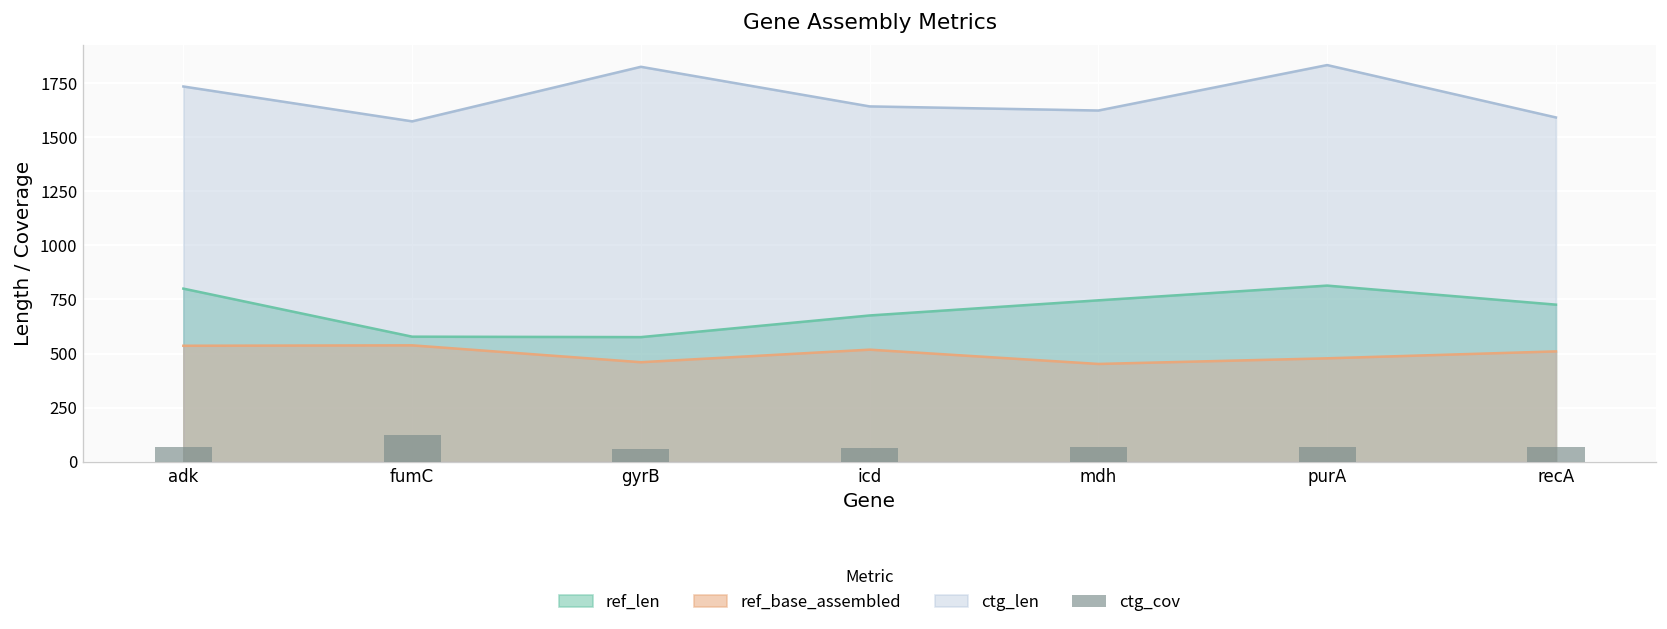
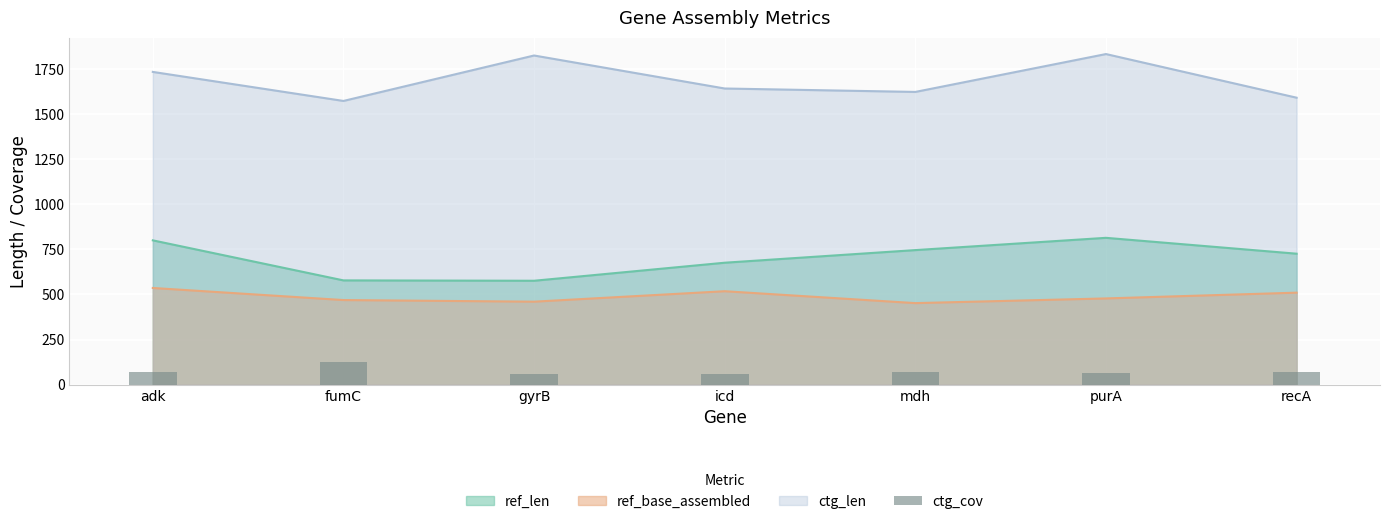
ref_base_assembled, fumC: 540 -> 470
